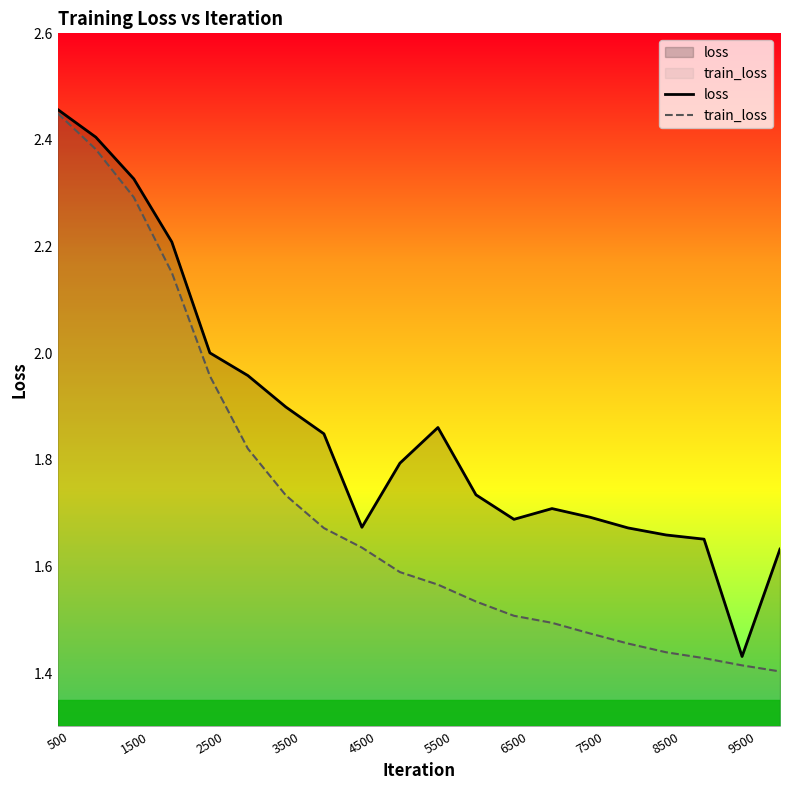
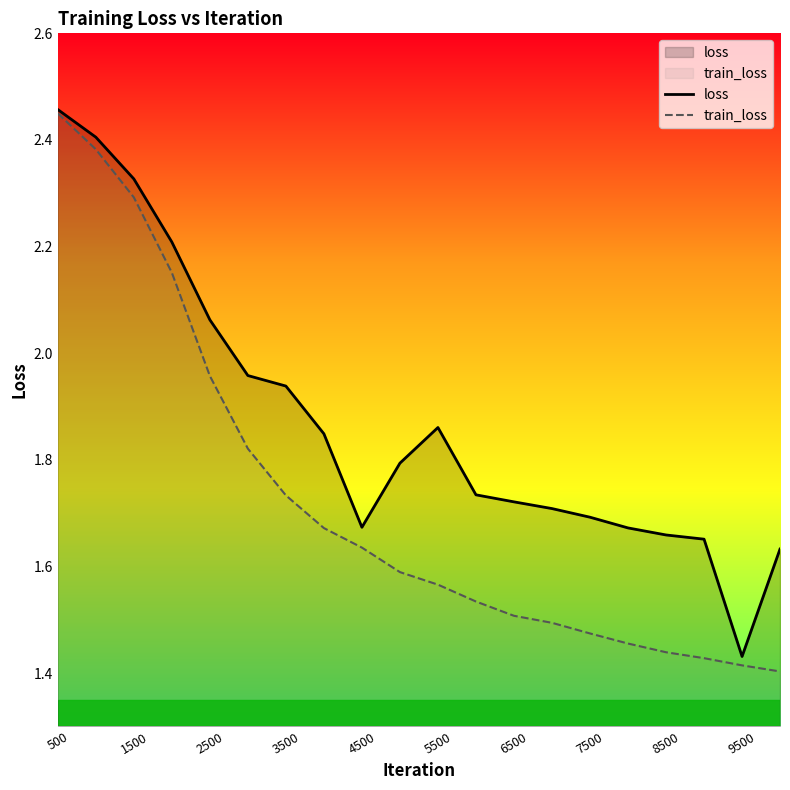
loss, 2500: 2.00 -> 2.06
loss, 3500: 1.90 -> 1.94
loss, 6500: 1.69 -> 1.72
